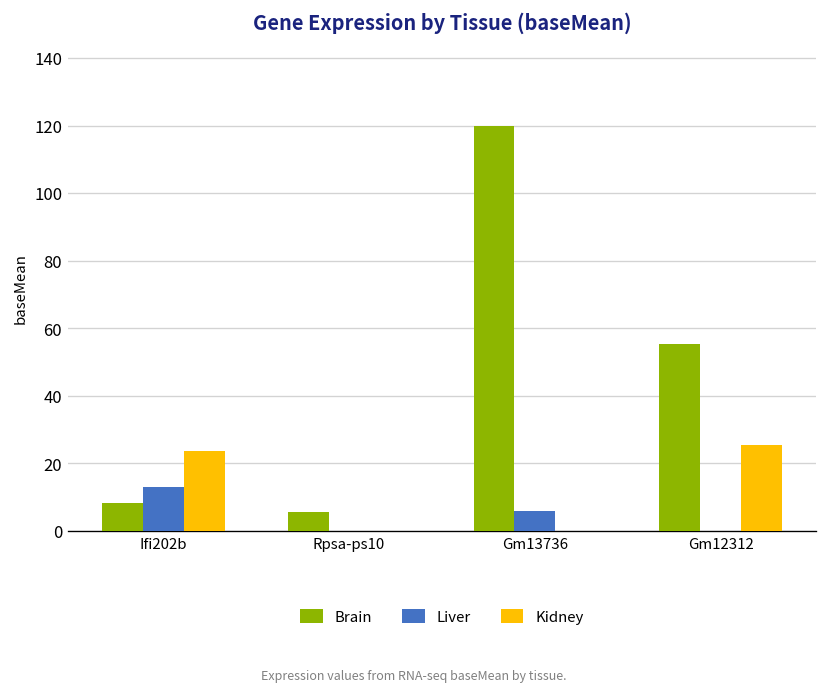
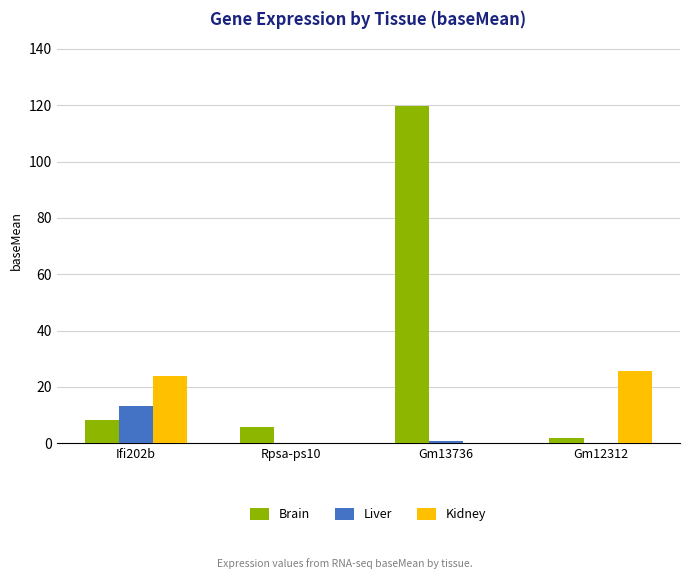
Liver, Gm13736: 6 -> 1
Brain, Gm12312: 55 -> 2
